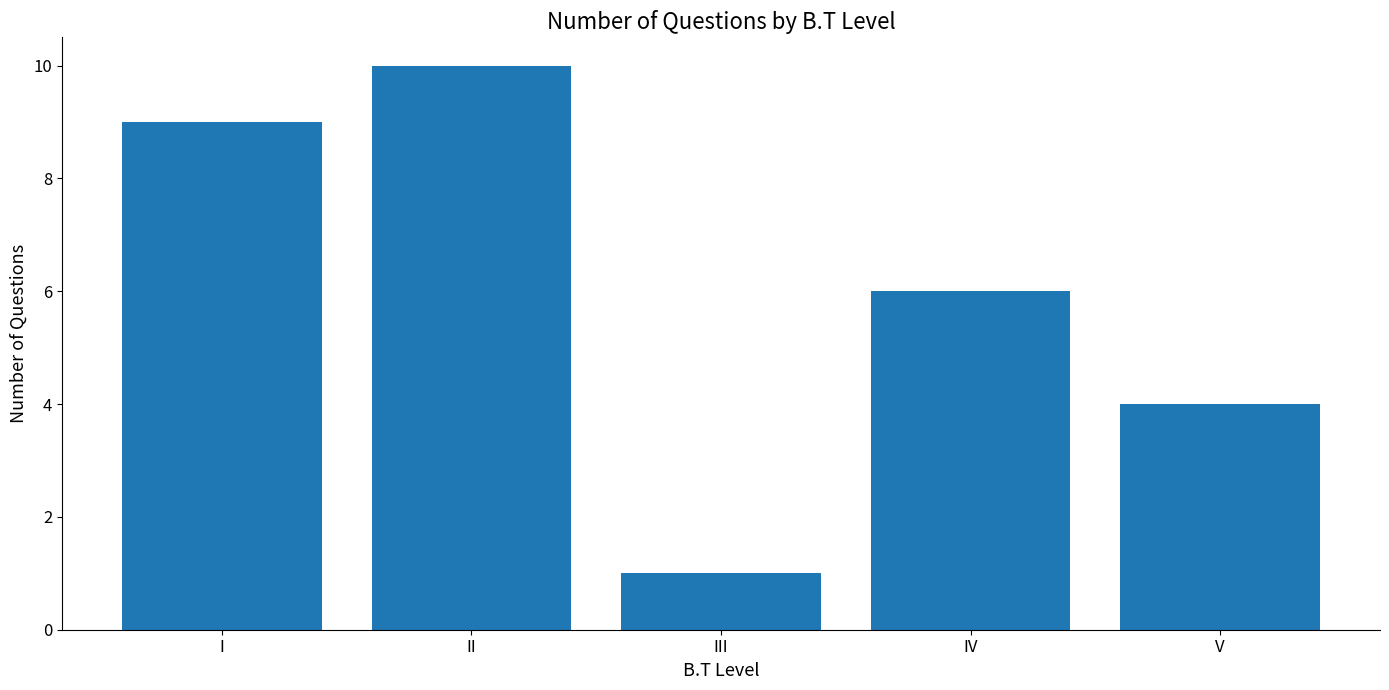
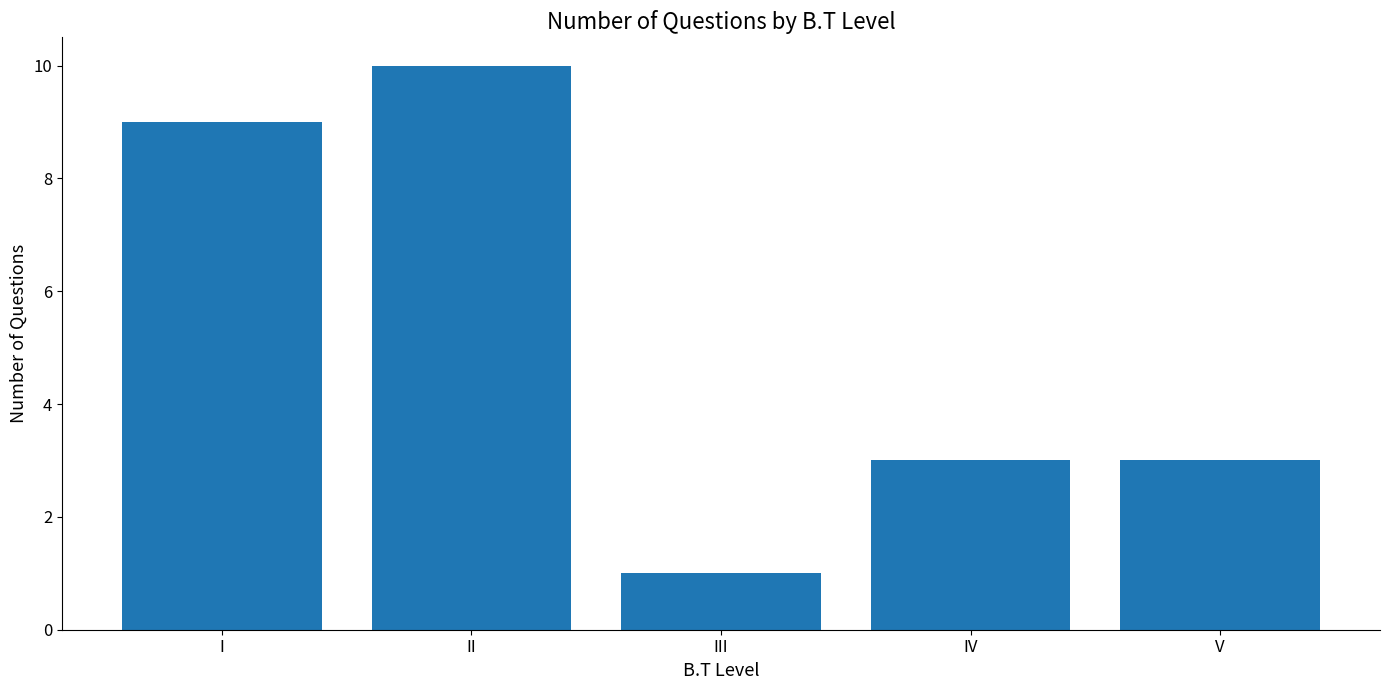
IV: 6 -> 3
V: 4 -> 3
